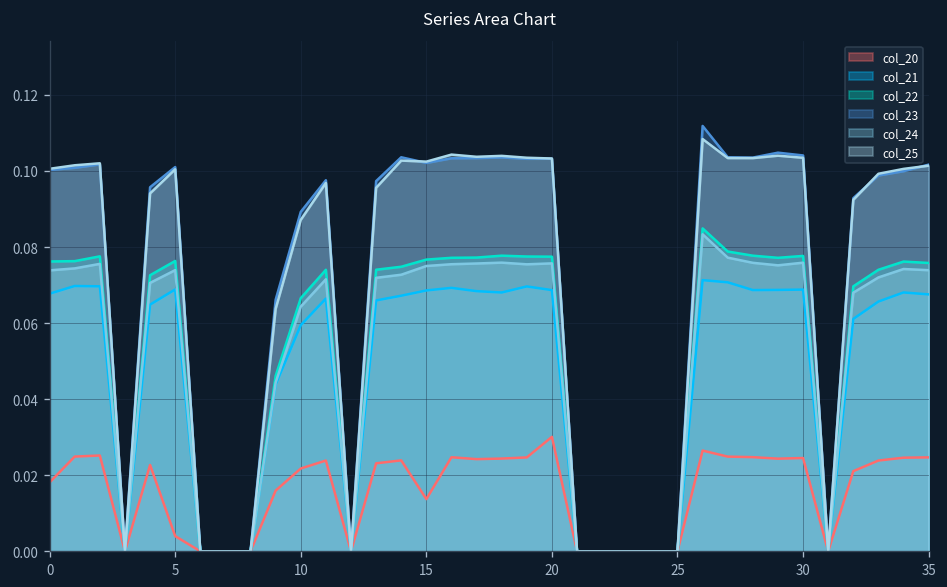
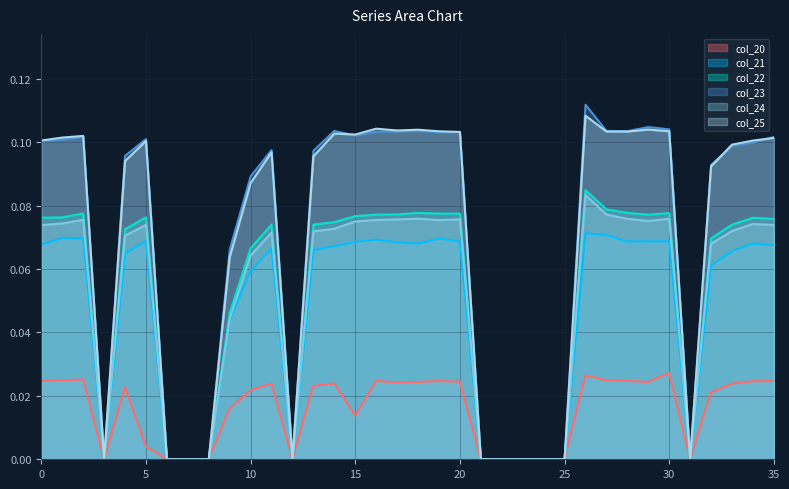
col_20, 0: 0.018 -> 0.025
col_20, 20: 0.030 -> 0.024
col_20, 30: 0.025 -> 0.027
